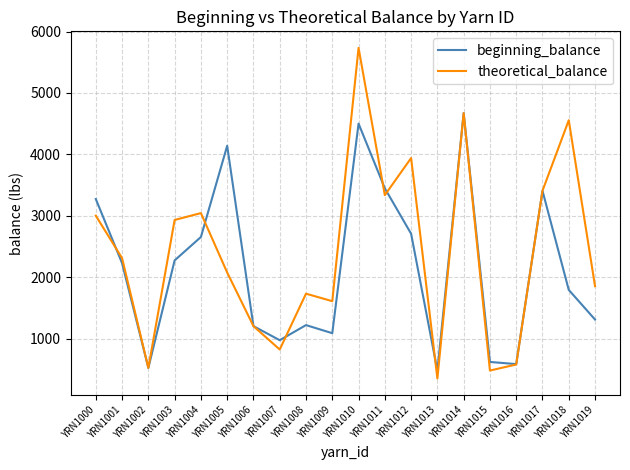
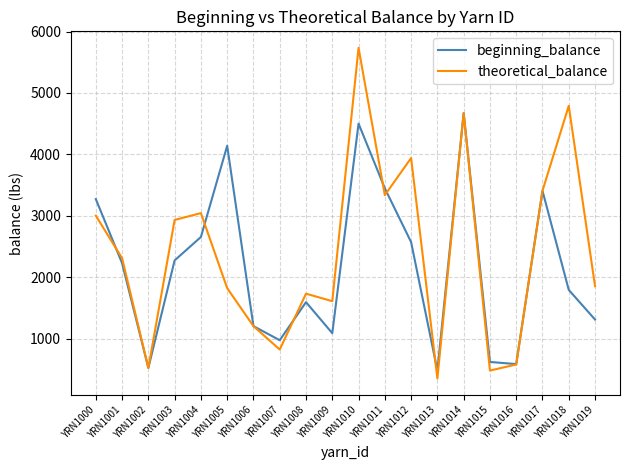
theoretical_balance, YRN1005: 2100 -> 1800
beginning_balance, YRN1008: 1200 -> 1600
beginning_balance, YRN1012: 2700 -> 2600
theoretical_balance, YRN1018: 4600 -> 4800
